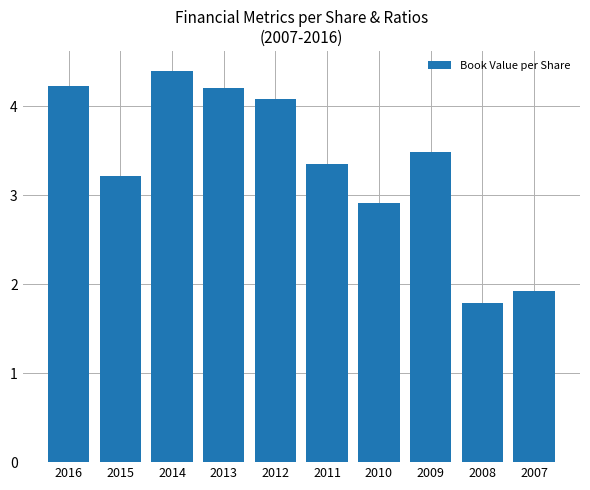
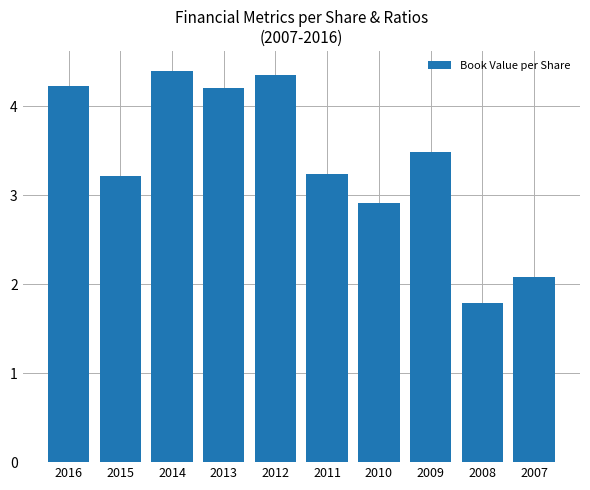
2012: 4.1 -> 4.3
2011: 3.4 -> 3.2
2007: 1.9 -> 2.1
